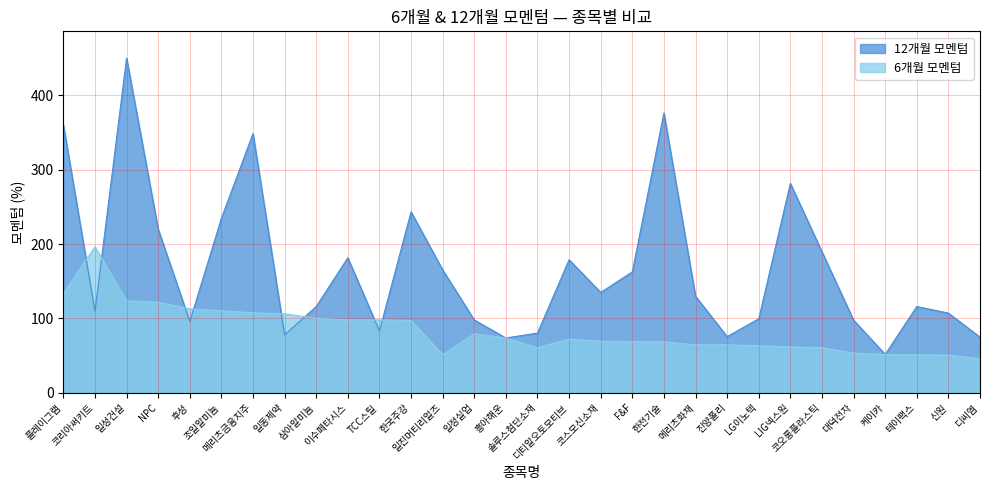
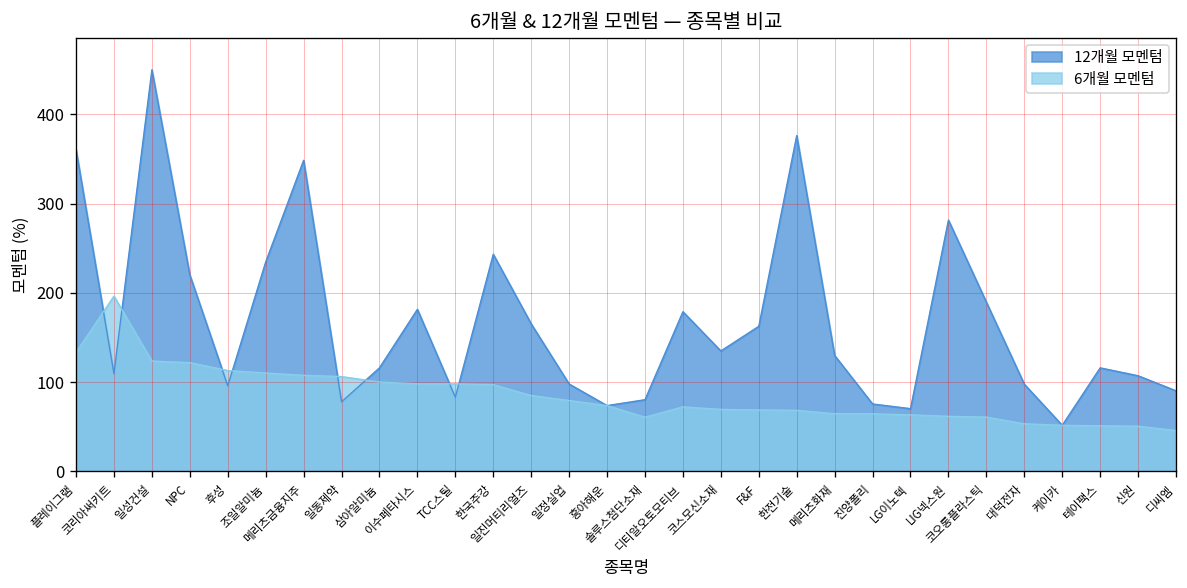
6개월 모멘텀, 일진머티리얼즈: 50 -> 80
12개월 모멘텀, LG이노텍: 100 -> 70
12개월 모멘텀, 디씨엠: 70 -> 90
